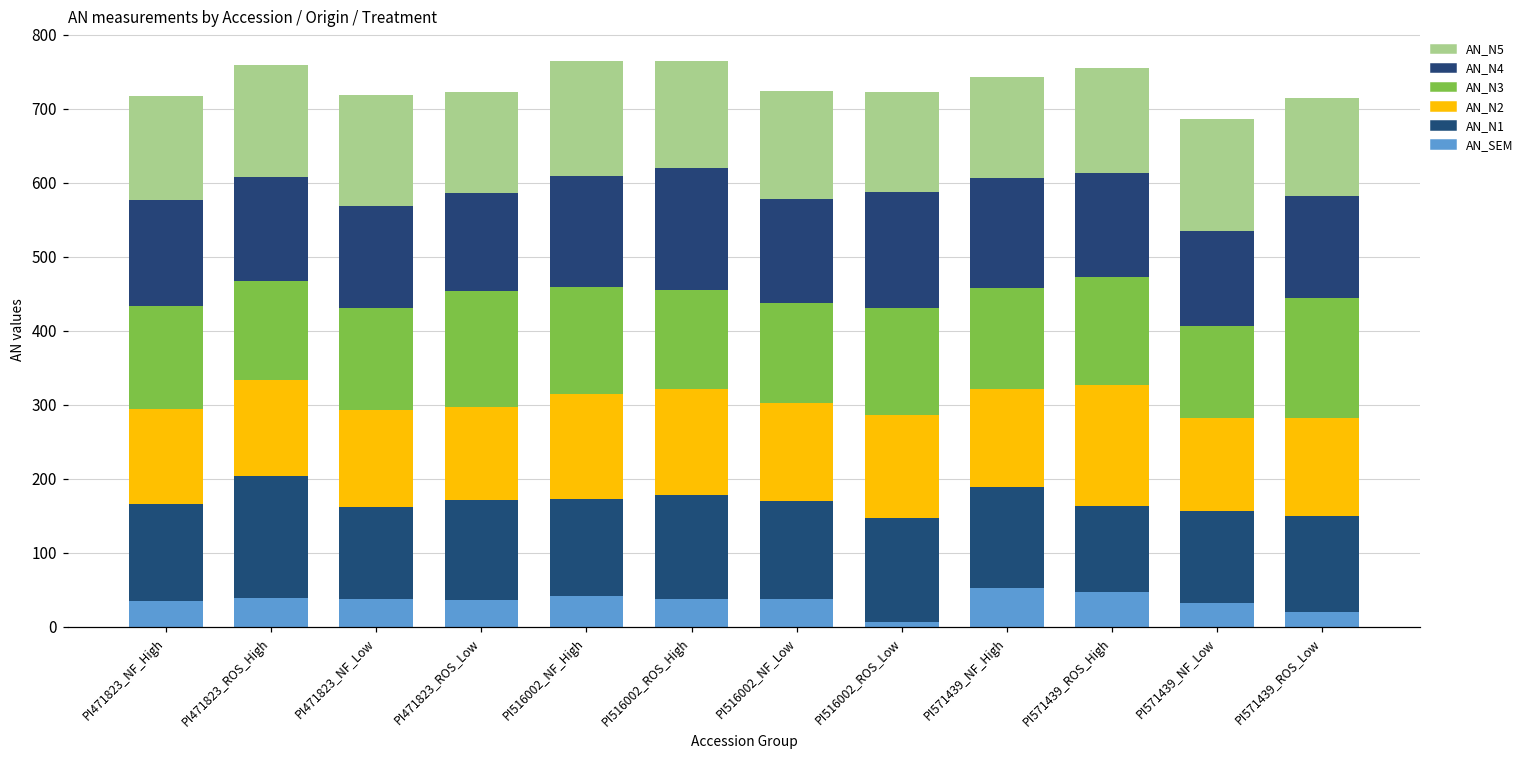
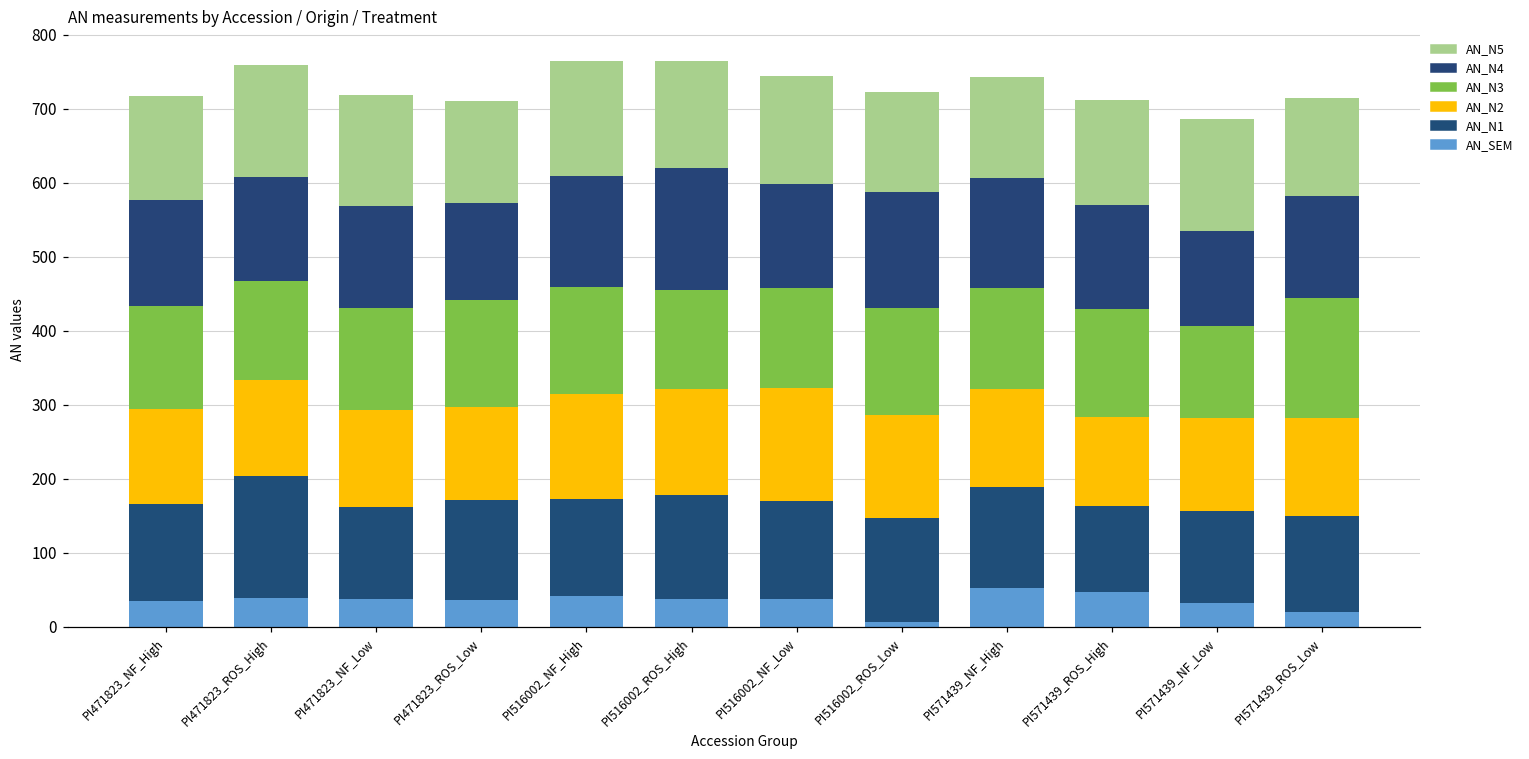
AN_N3, PI471823_ROS_Low: 160 -> 140
AN_N2, PI516002_NF_Low: 130 -> 150
AN_N2, PI571439_ROS_High: 160 -> 120
